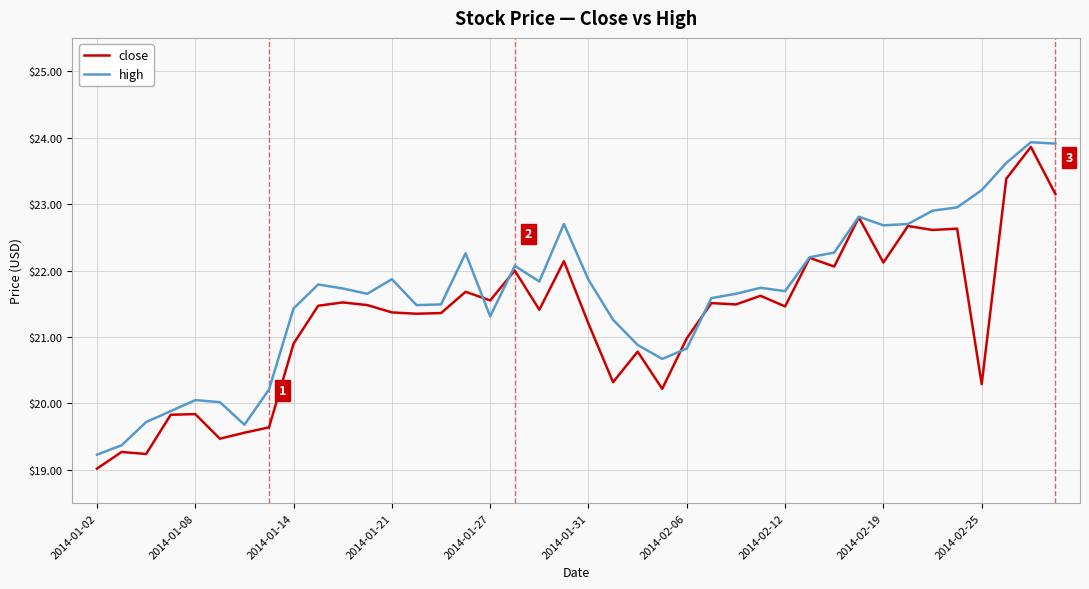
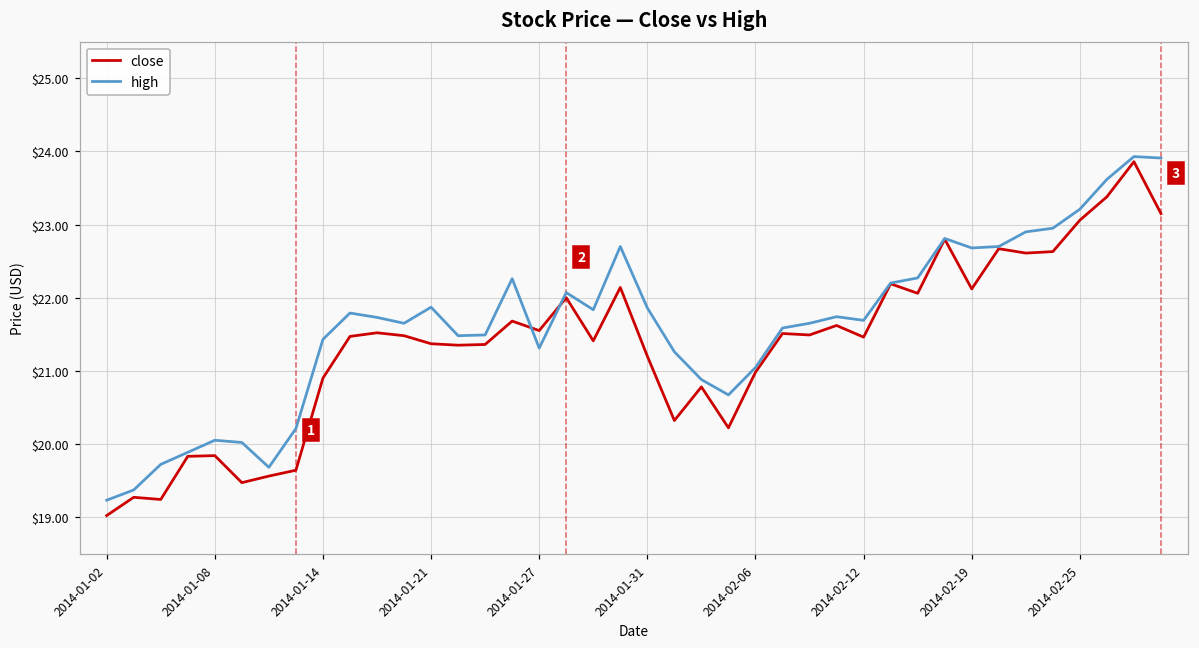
high, 2014-02-06: $20.8 -> $21.0
close, 2014-02-25: $20.3 -> $23.1
